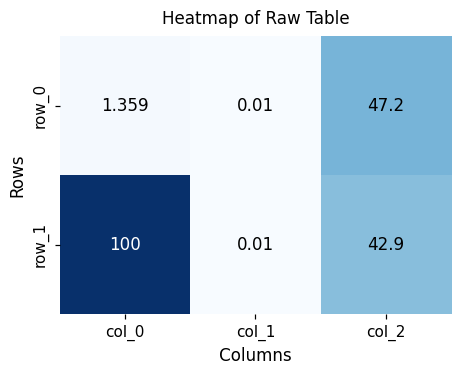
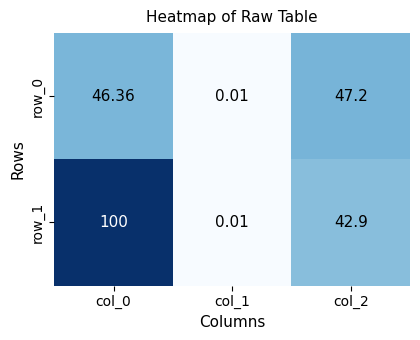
row_0, col_0: 1.359 -> 46.36
